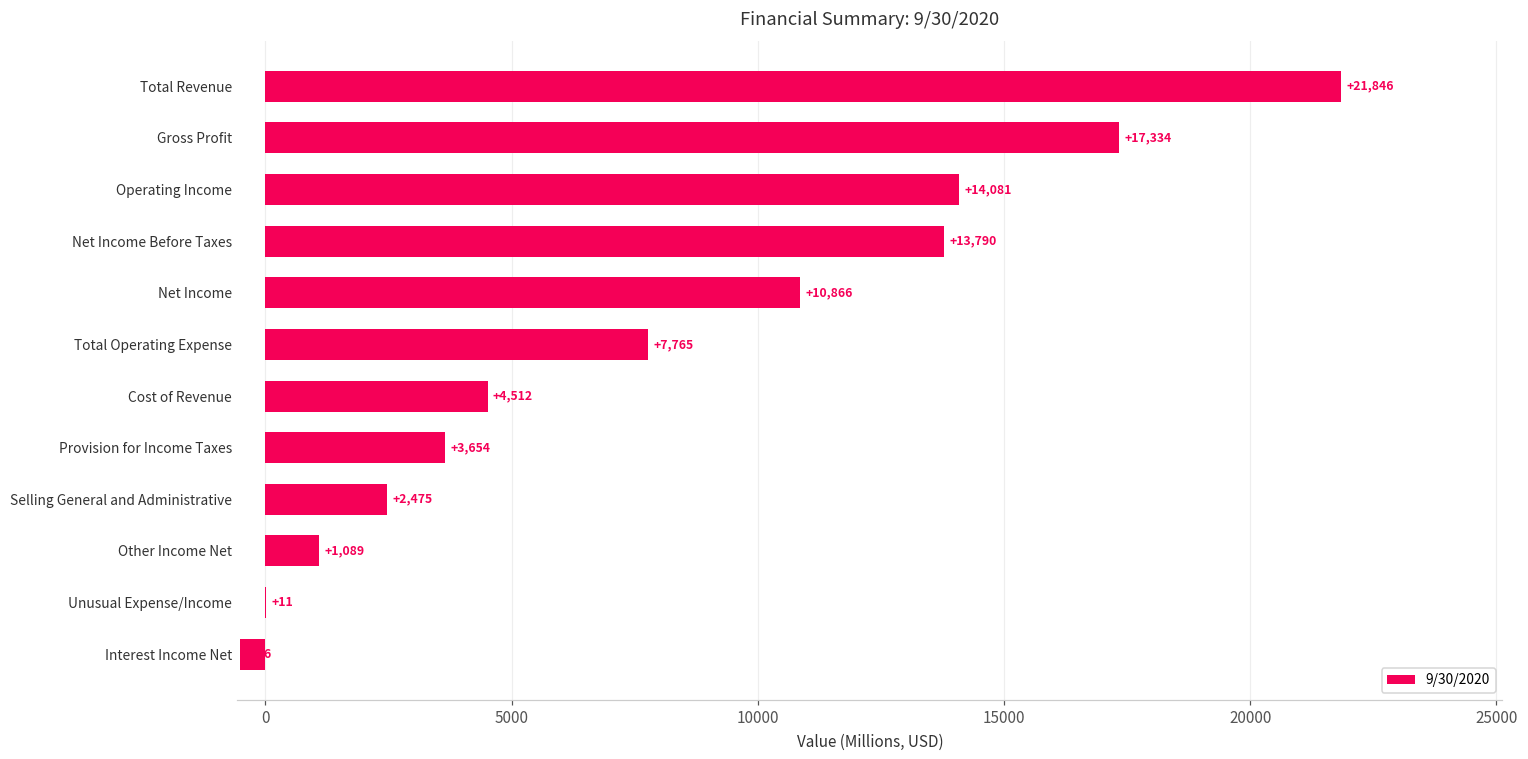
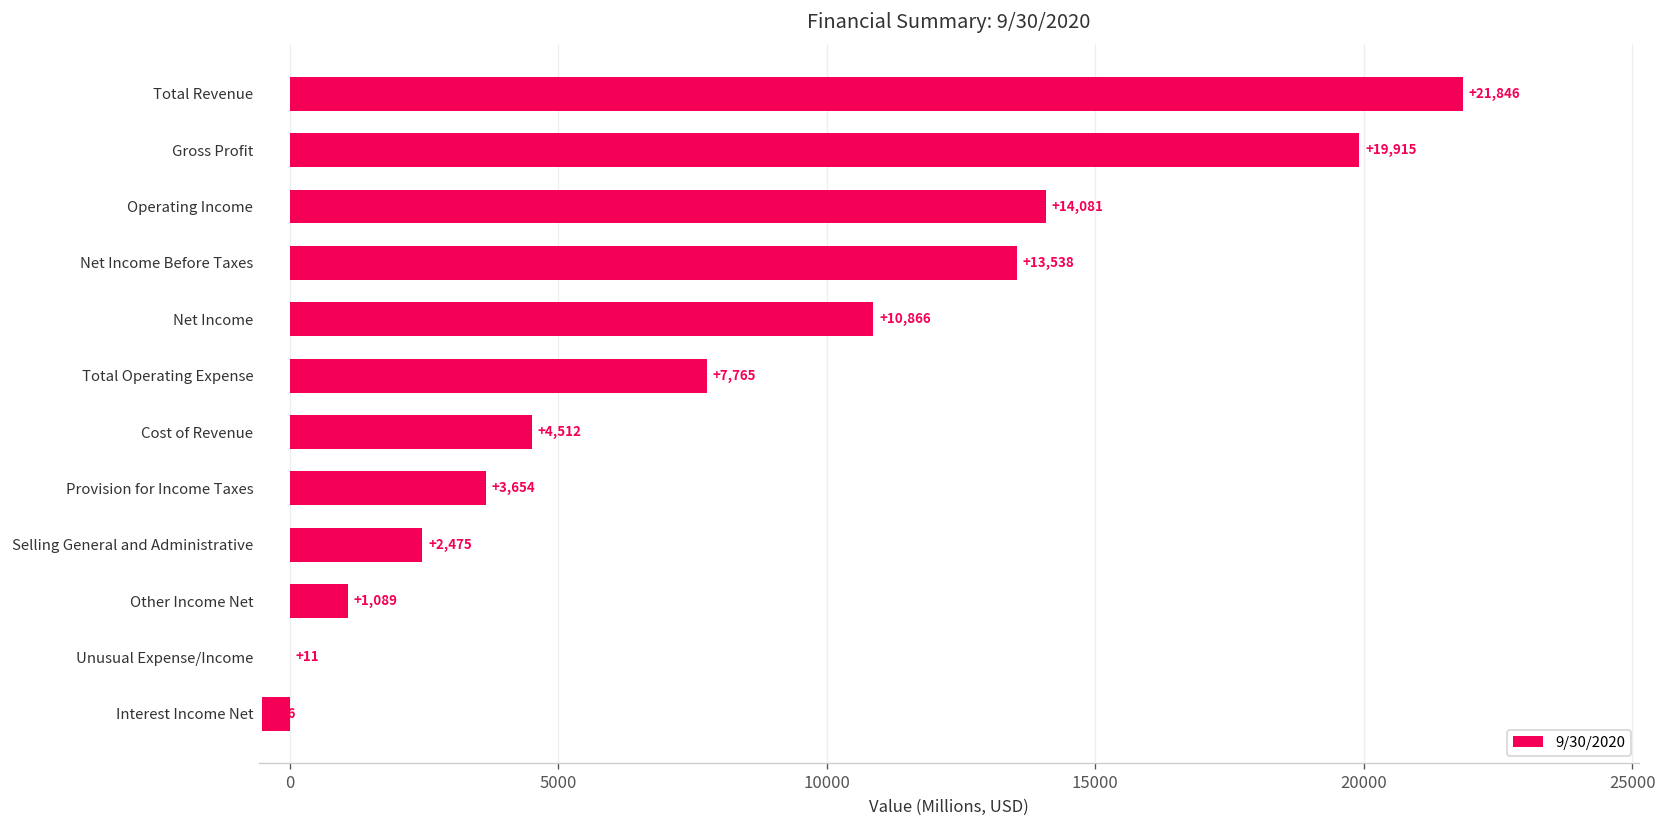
Gross Profit: +17,334 -> +19,915
Net Income Before Taxes: +13,790 -> +13,538
